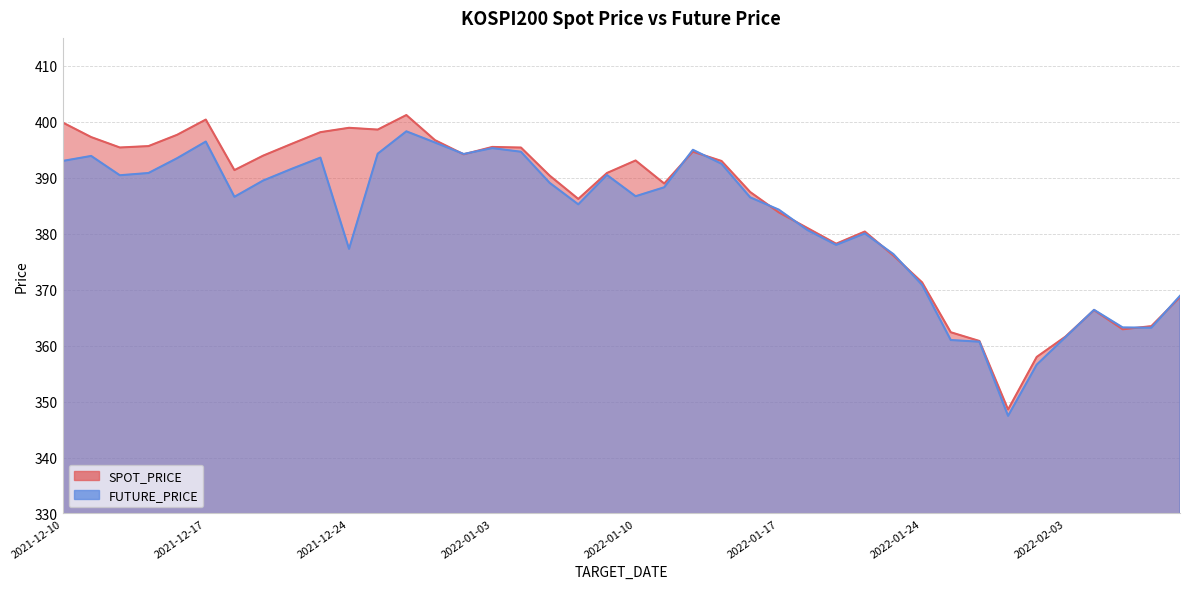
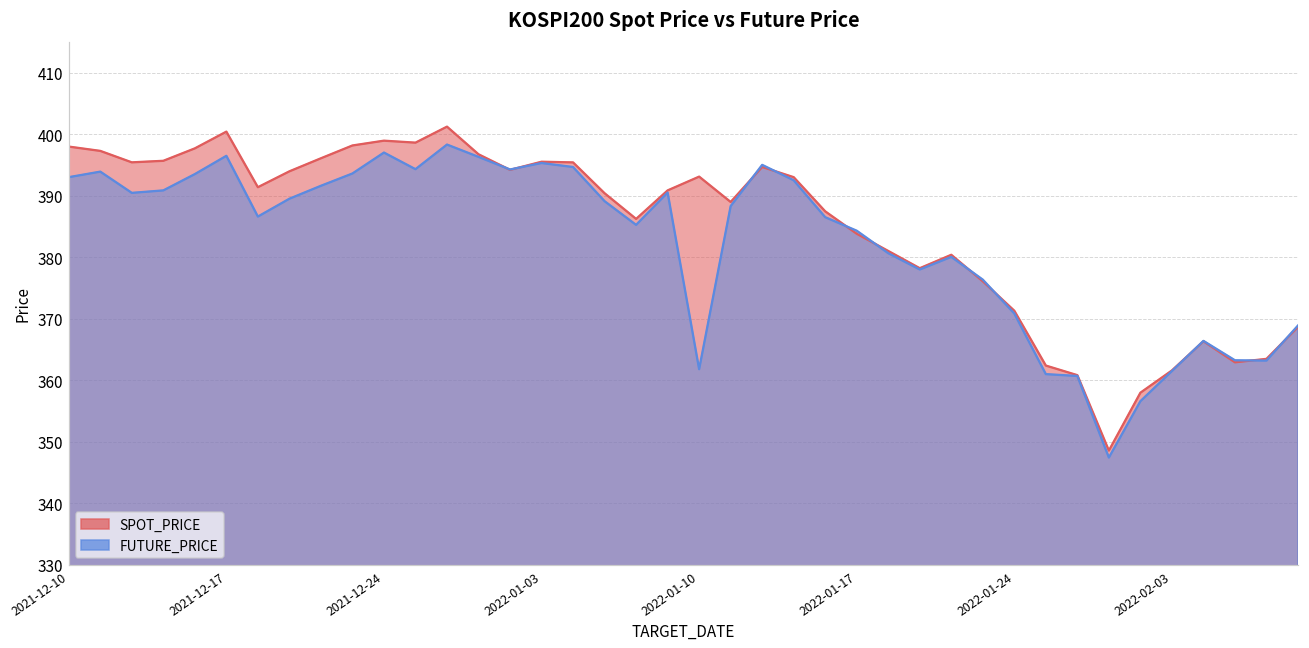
SPOT_PRICE, 2021-12-10: 400 -> 398
FUTURE_PRICE, 2021-12-24: 377 -> 397
FUTURE_PRICE, 2022-01-10: 387 -> 362
